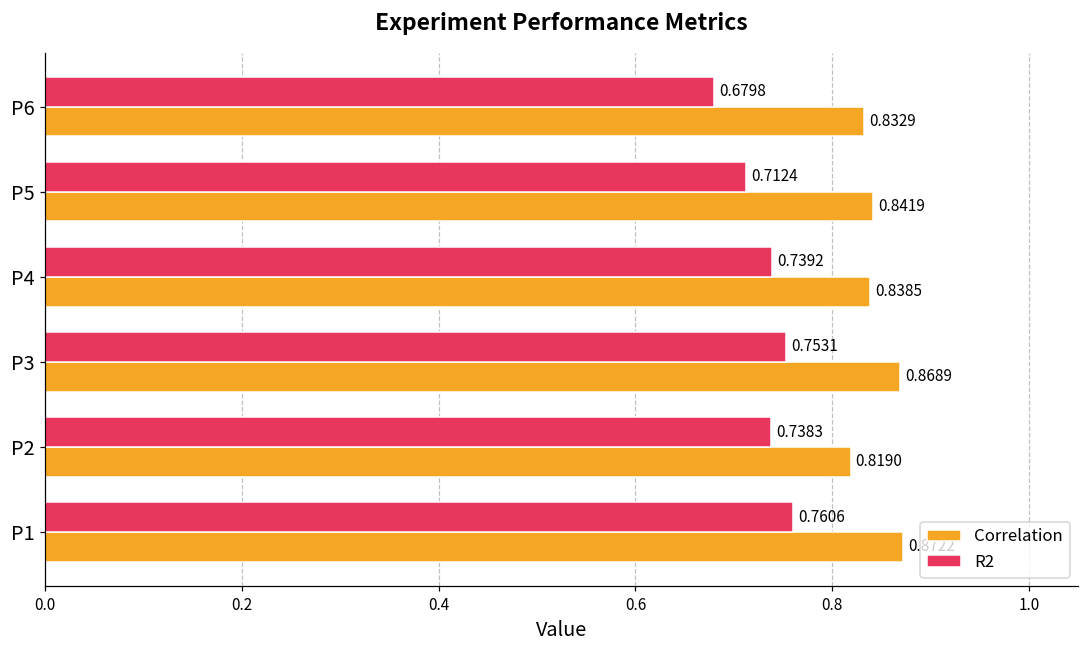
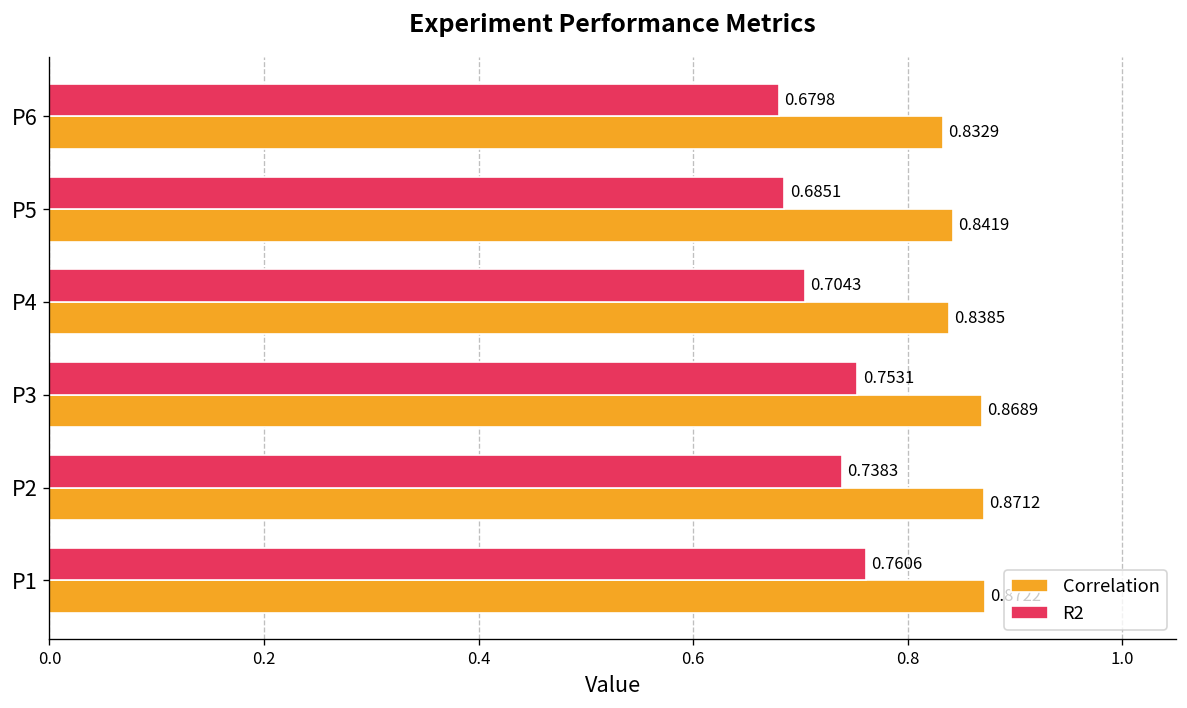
R2, P5: 0.7124 -> 0.6851
R2, P4: 0.7392 -> 0.7043
Correlation, P2: 0.8190 -> 0.8712
